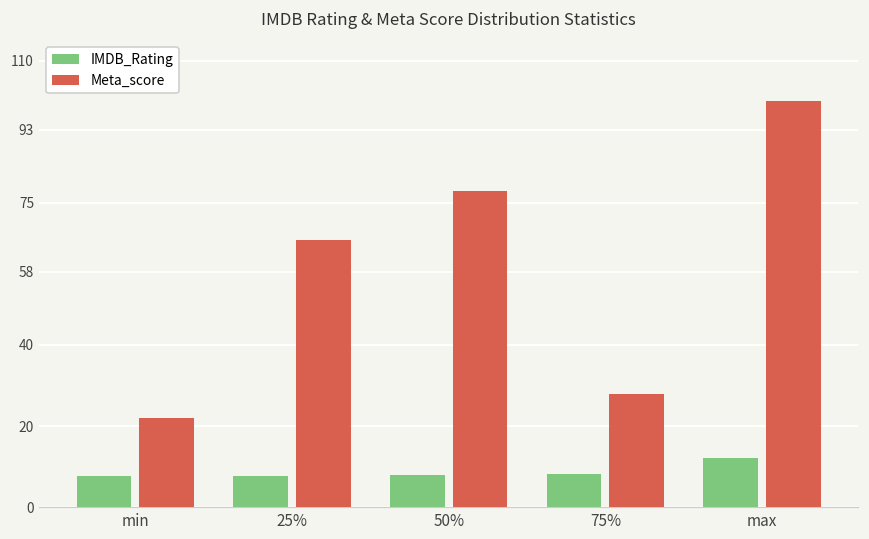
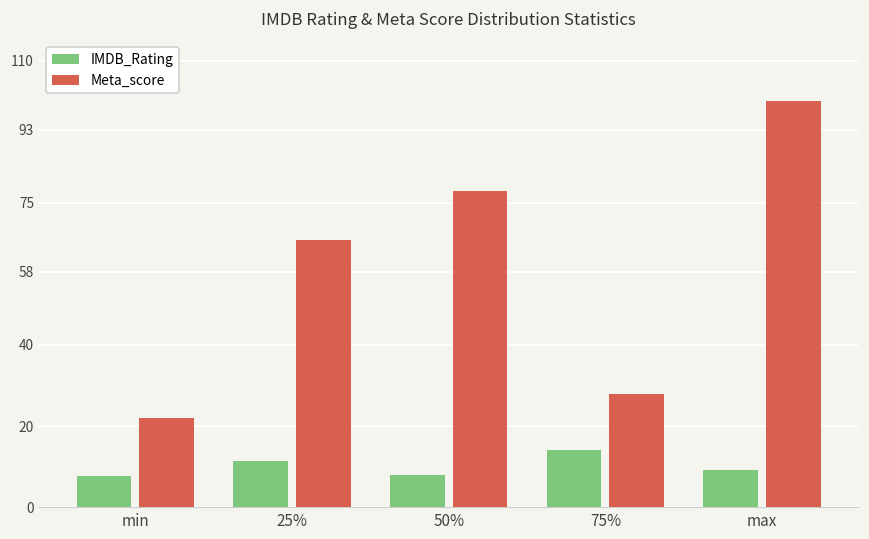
IMDB_Rating, 25%: 8 -> 11
IMDB_Rating, 75%: 8 -> 14
IMDB_Rating, max: 12 -> 9
